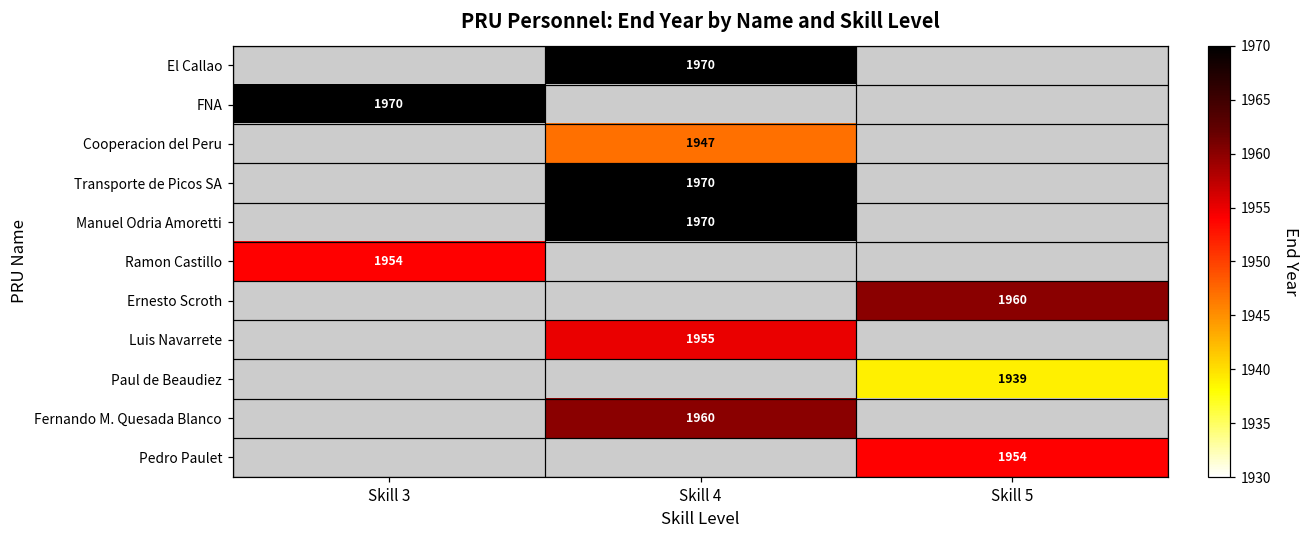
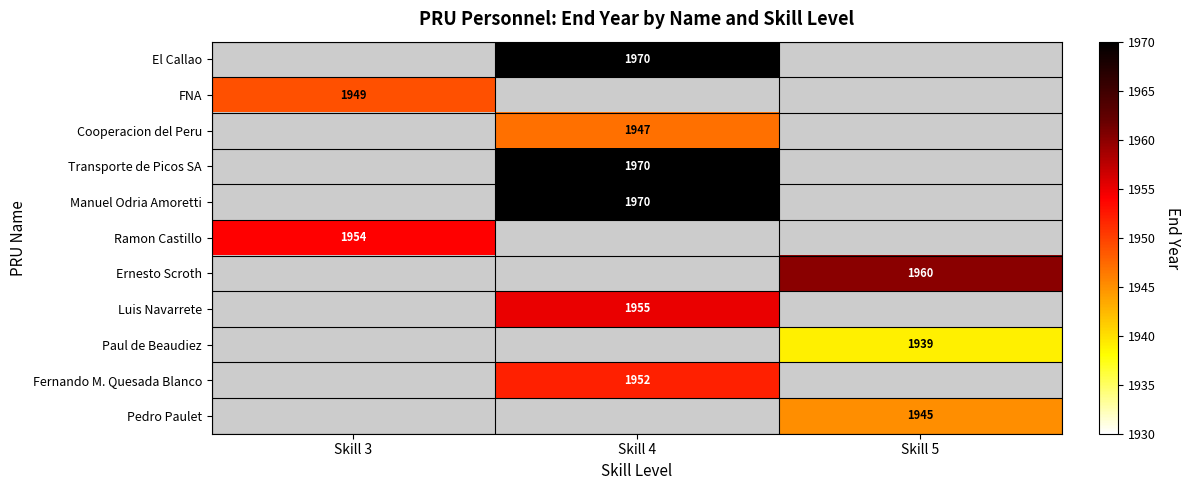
FNA, Skill 3: 1970 -> 1949
Fernando M. Quesada Blanco, Skill 4: 1960 -> 1952
Pedro Paulet, Skill 5: 1954 -> 1945
